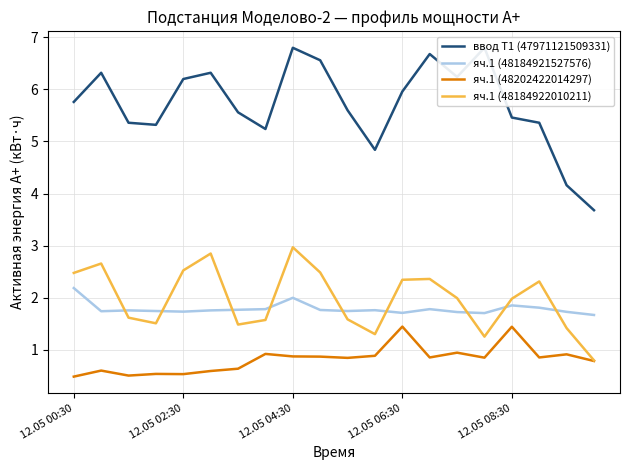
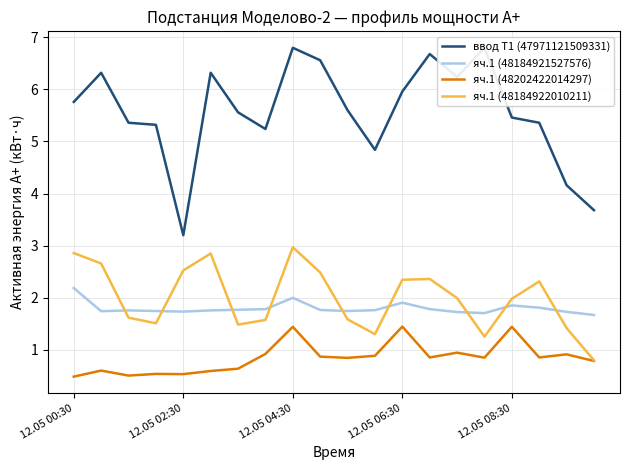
яч.1 (48184922010211), 12.05 00:30: 2.5 -> 2.9
ввод Т1 (47971121509331), 12.05 02:30: 6.2 -> 3.2
яч.1 (48202422014297), 12.05 04:30: 0.9 -> 1.4
яч.1 (48184921527576), 12.05 06:30: 1.7 -> 1.9
